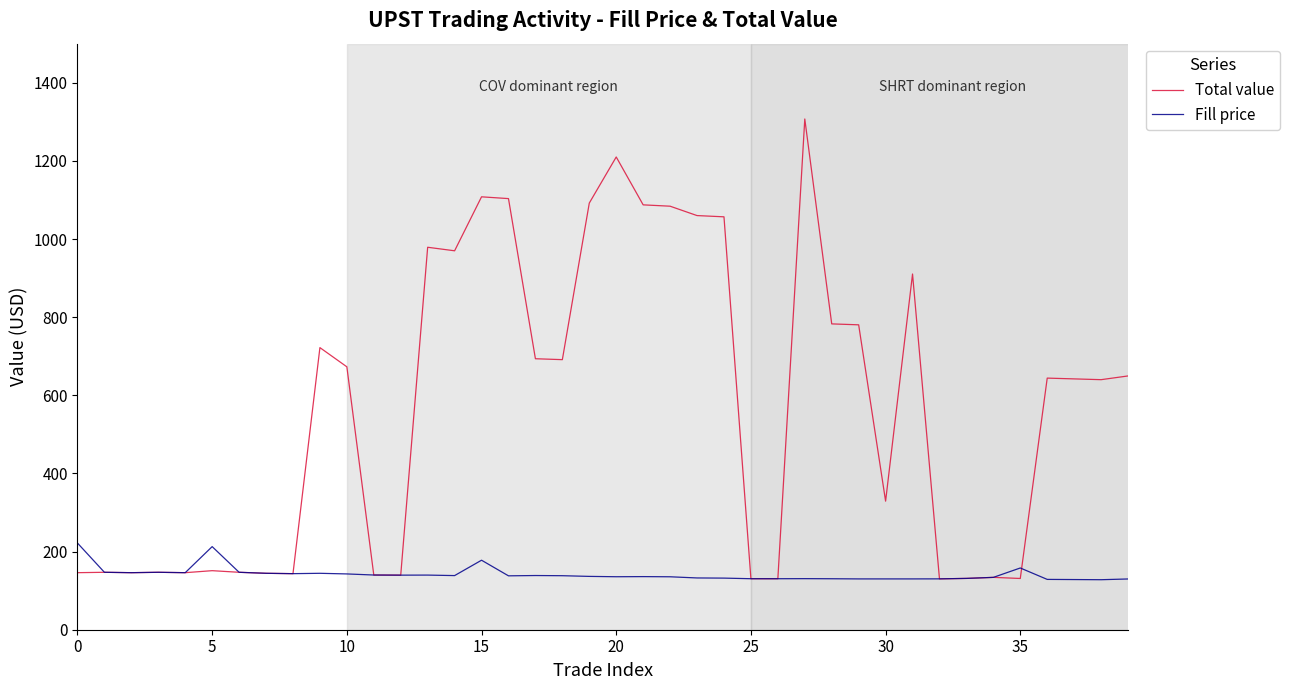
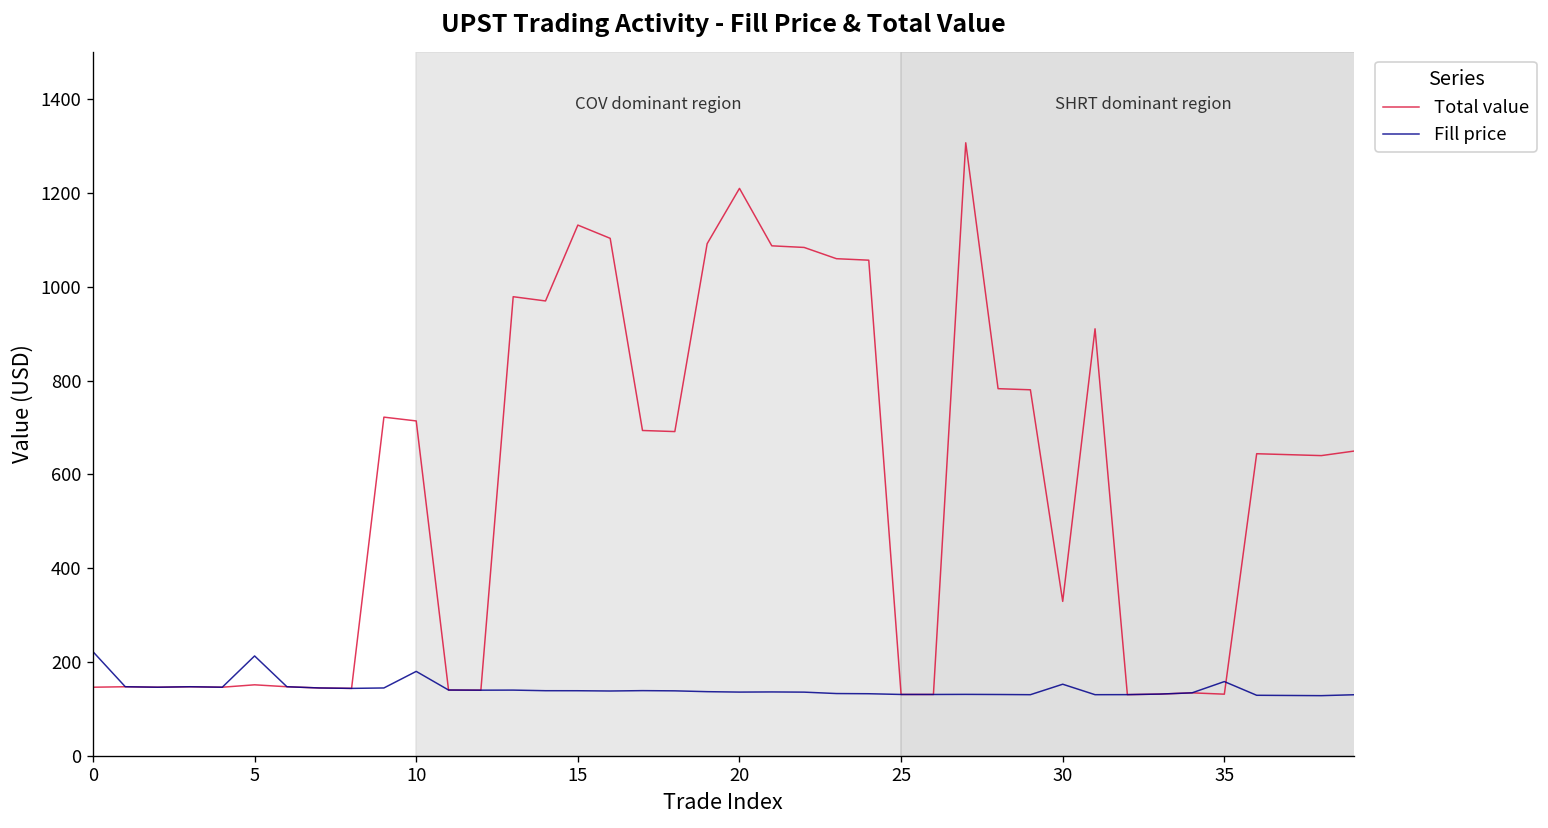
Total value, 10: 670 -> 710
Fill price, 10: 140 -> 180
Total value, 15: 1110 -> 1130
Fill price, 15: 180 -> 140
Fill price, 30: 130 -> 150
